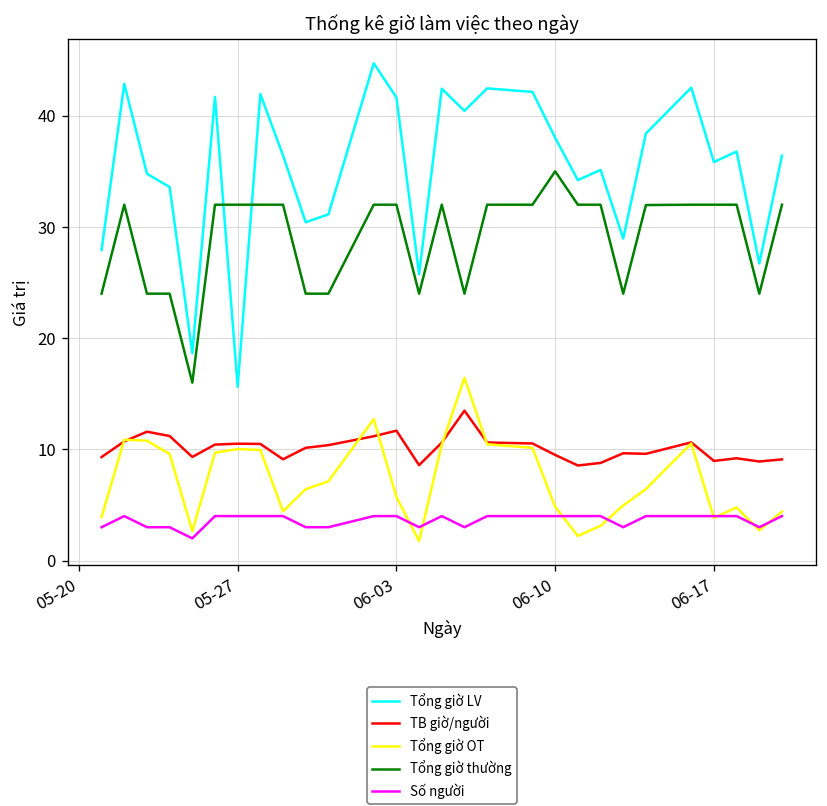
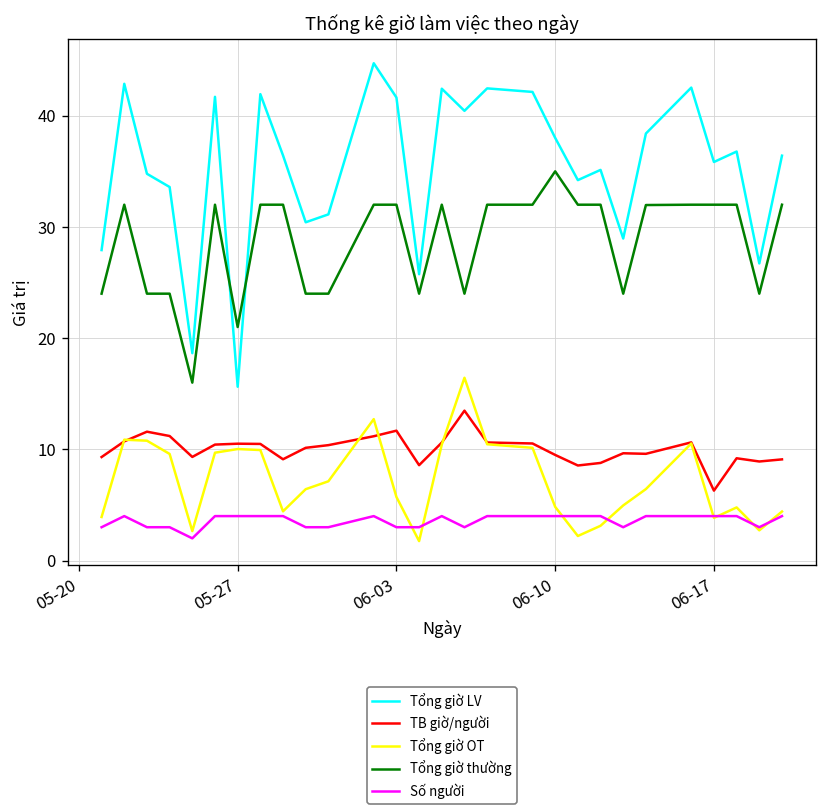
Tổng giờ thường, 05-27: 32 -> 21
Số người, 06-03: 4 -> 3
TB giờ/người, 06-17: 9 -> 6
